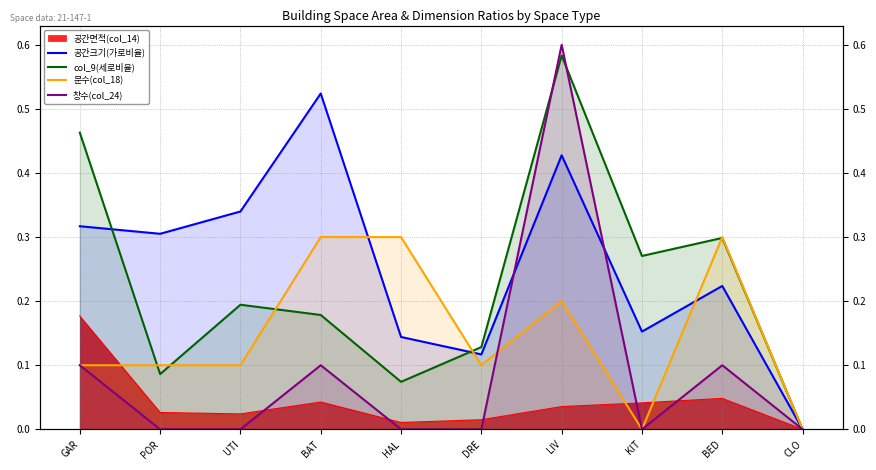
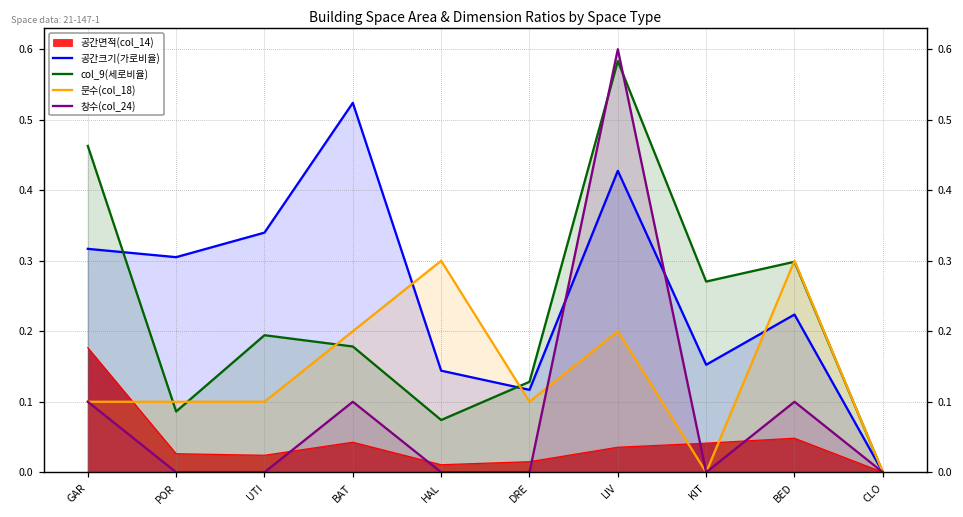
문수(col_18), BAT: 0.3 -> 0.2
